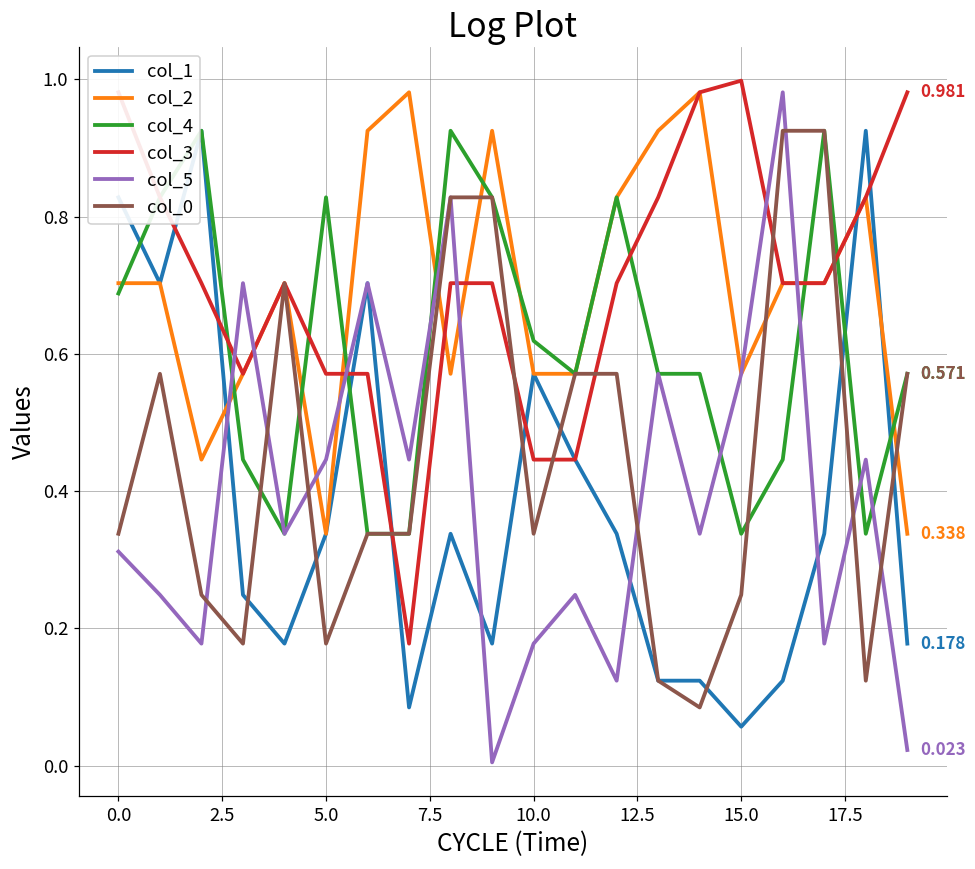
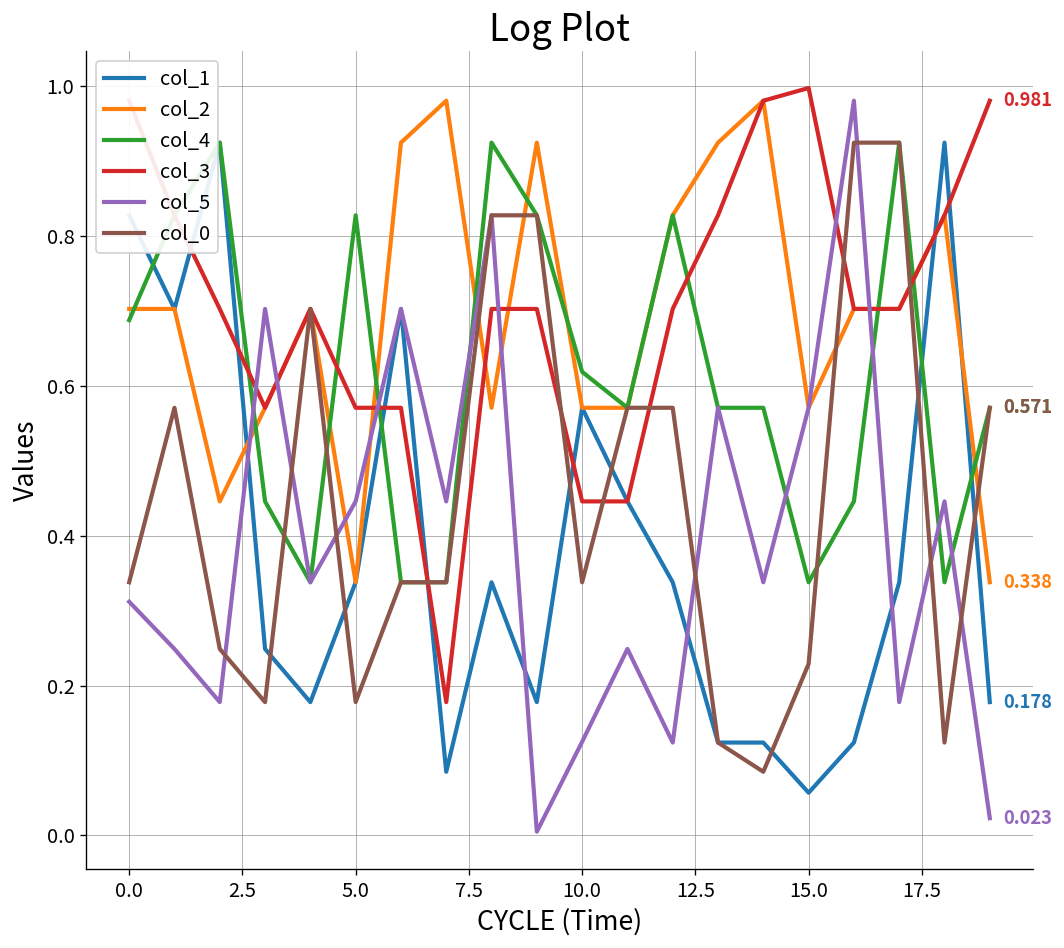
col_5, 10.0: 0.18 -> 0.13
col_0, 15.0: 0.25 -> 0.23
